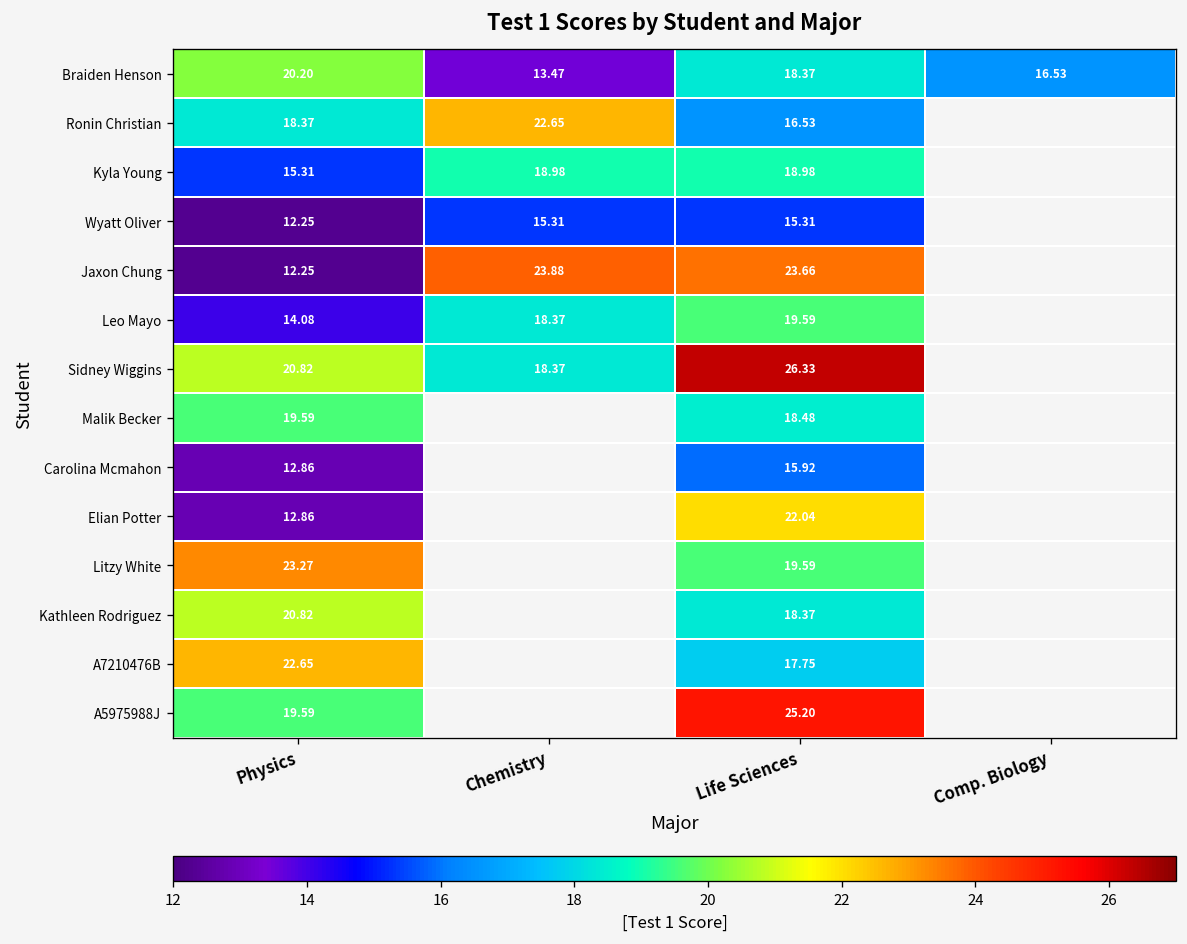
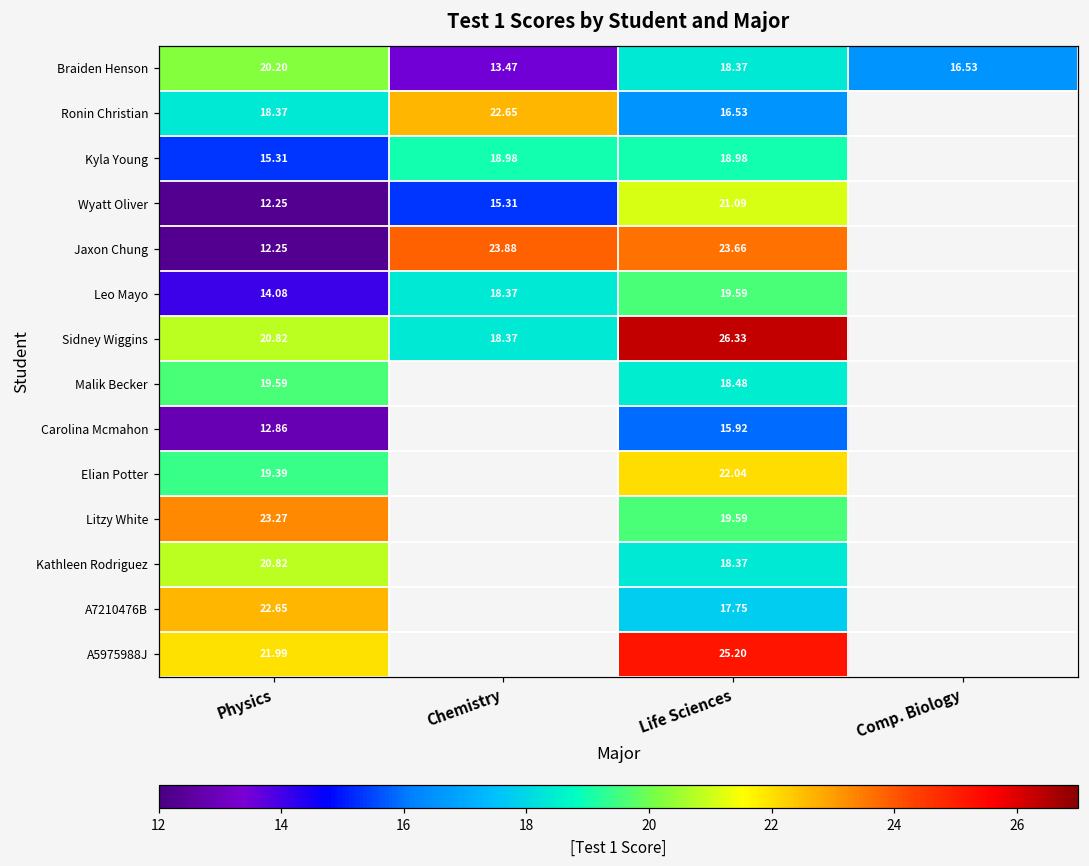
Wyatt Oliver, Life Sciences: 15.31 -> 21.09
Elian Potter, Physics: 12.86 -> 19.39
A5975988J, Physics: 19.59 -> 21.99
